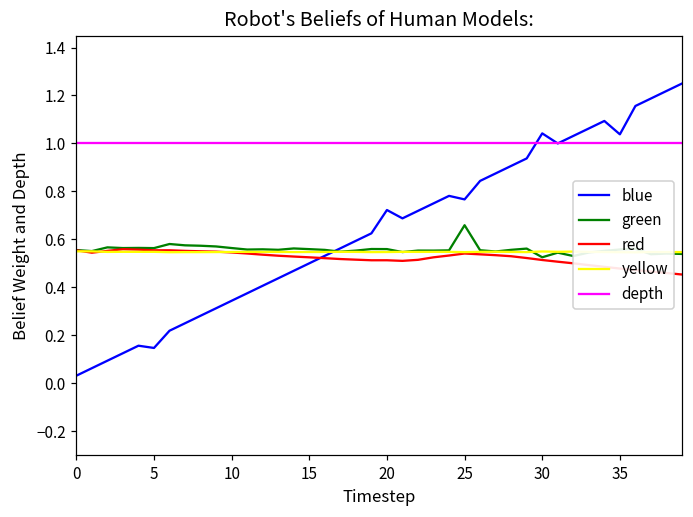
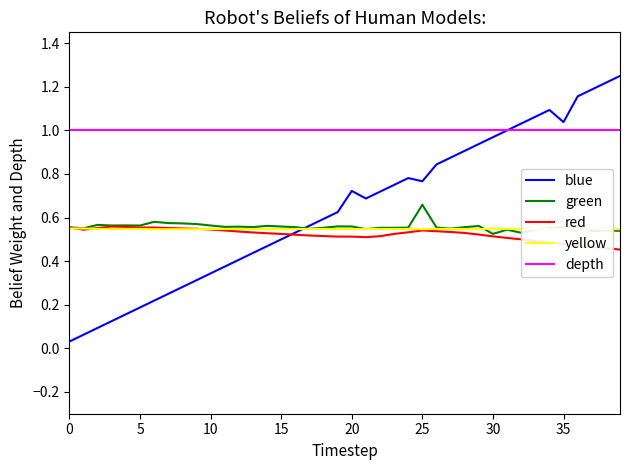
blue, 5: 0.15 -> 0.19
blue, 30: 1.04 -> 0.97
